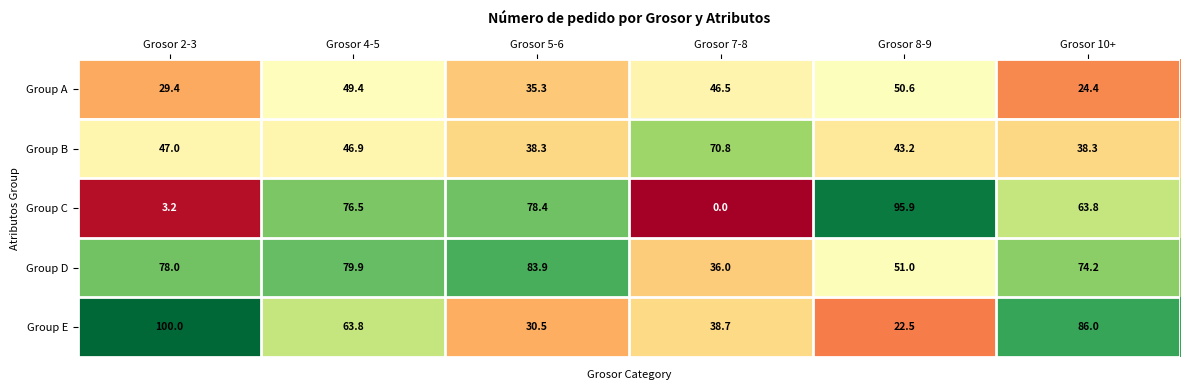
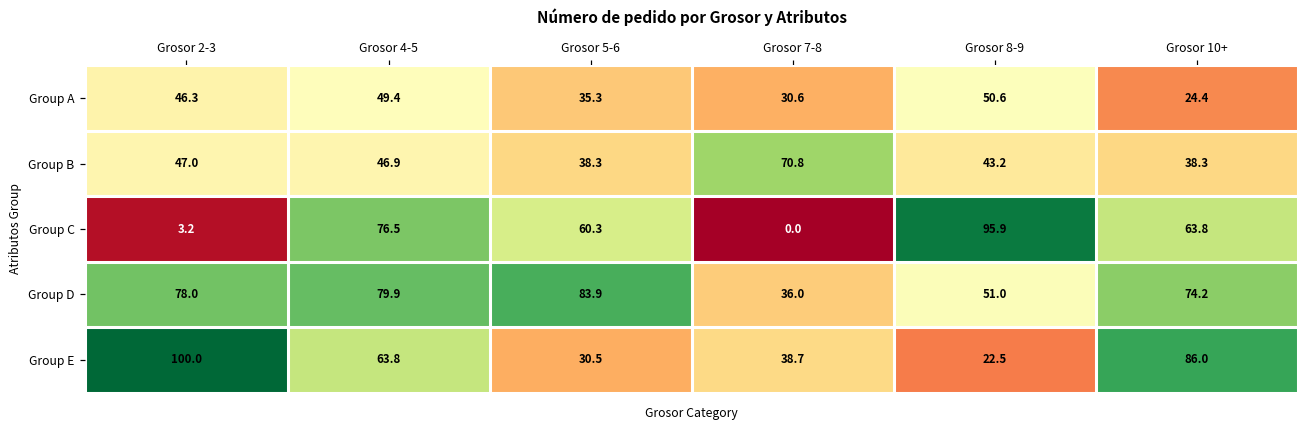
Group A, Grosor 2-3: 29.4 -> 46.3
Group A, Grosor 7-8: 46.5 -> 30.6
Group C, Grosor 5-6: 78.4 -> 60.3
